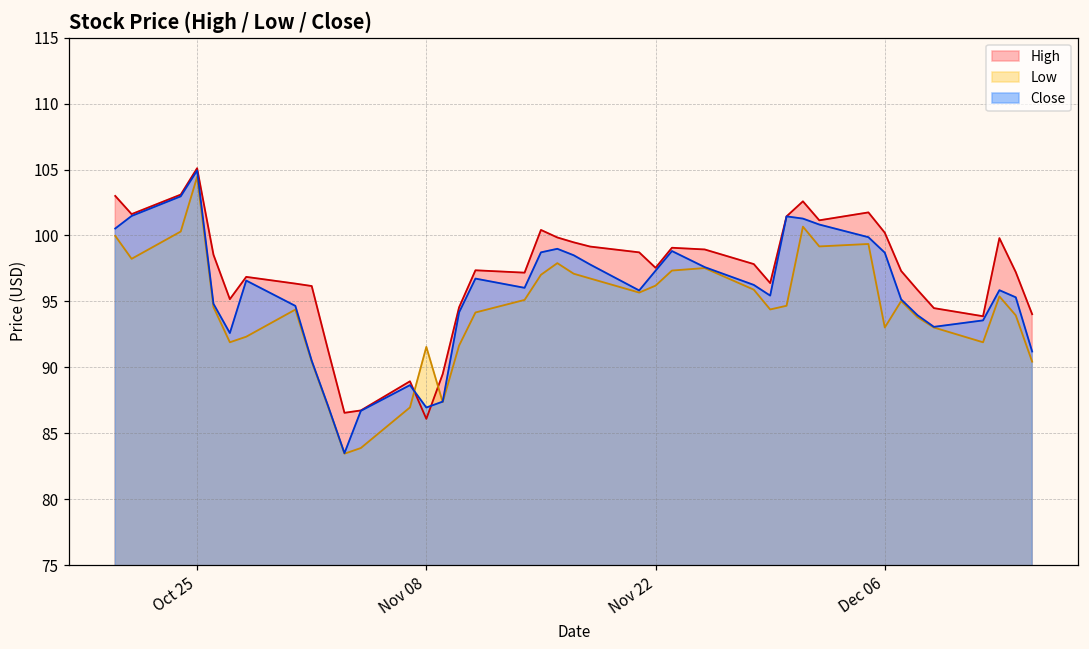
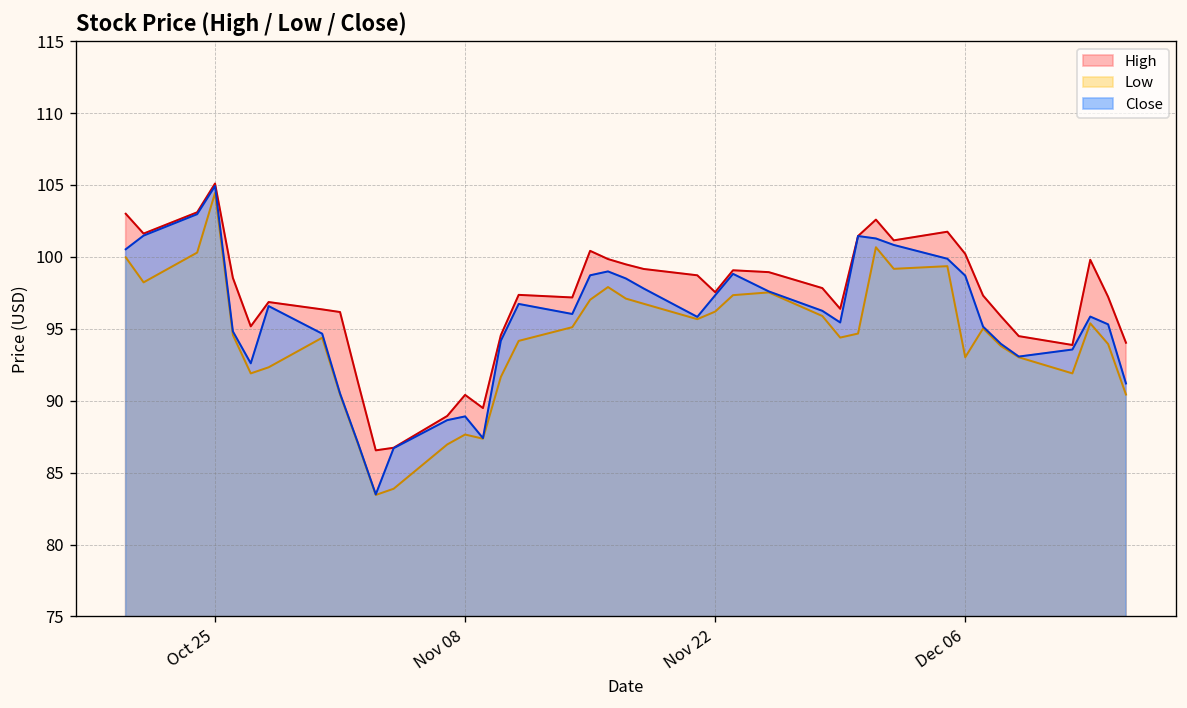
High, Nov 08: 86.1 -> 90.4
Low, Nov 08: 91.5 -> 87.7
Close, Nov 08: 87.0 -> 88.9
